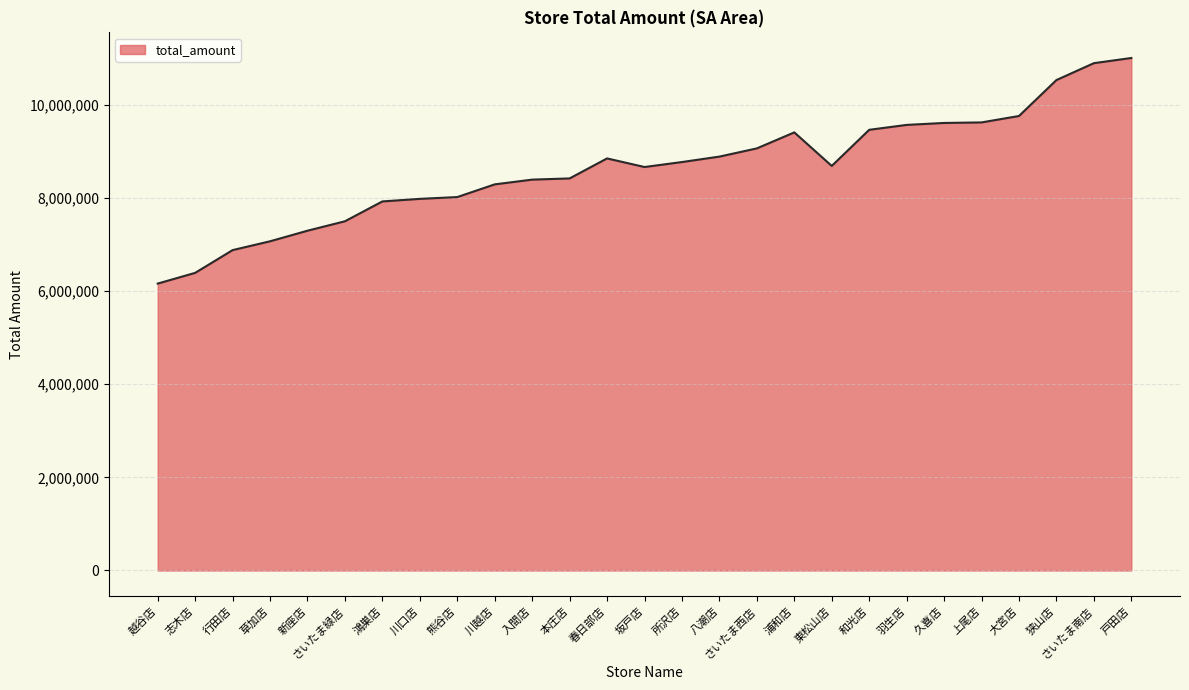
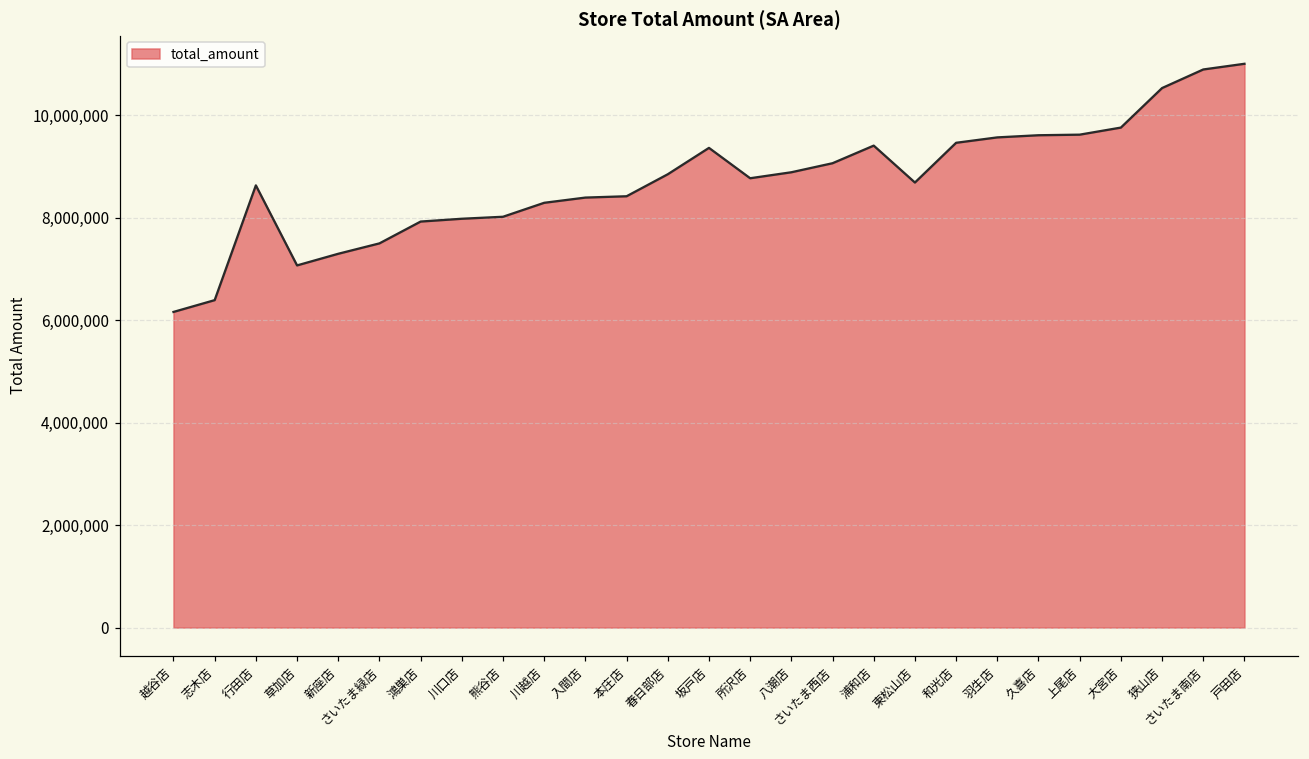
行田店: 6,900,000 -> 8,600,000
坂戸店: 8,700,000 -> 9,400,000
